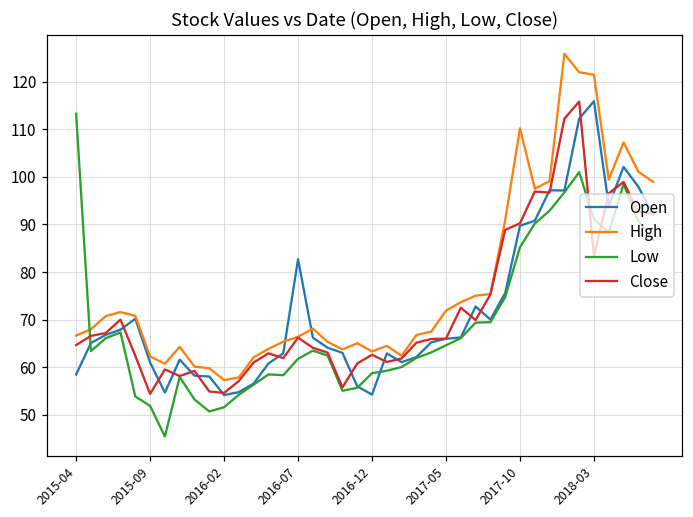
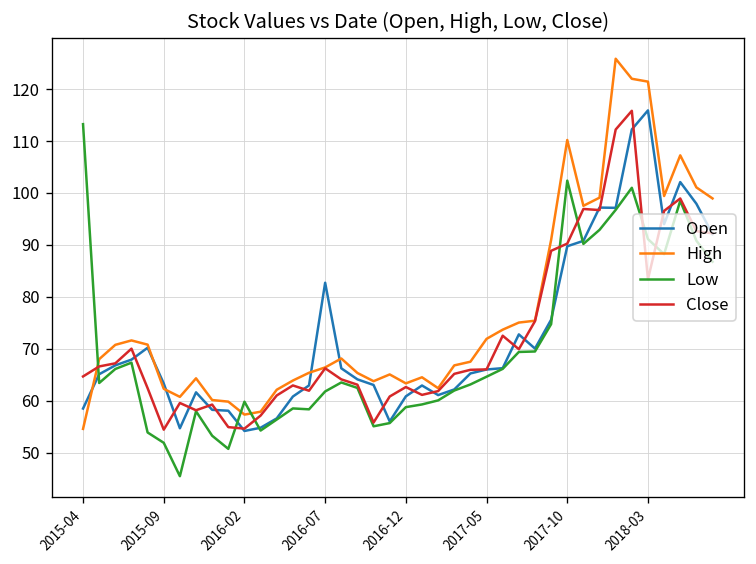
High, 2015-04: 67 -> 55
Open, 2015-09: 61 -> 63
Low, 2016-02: 52 -> 60
Open, 2016-12: 54 -> 61
Low, 2017-10: 85 -> 102
